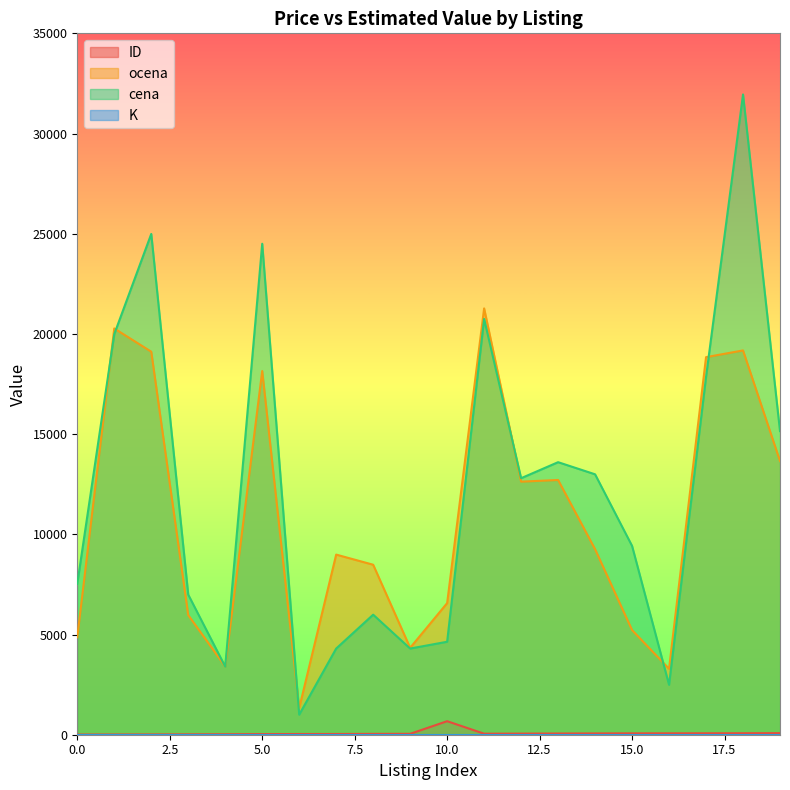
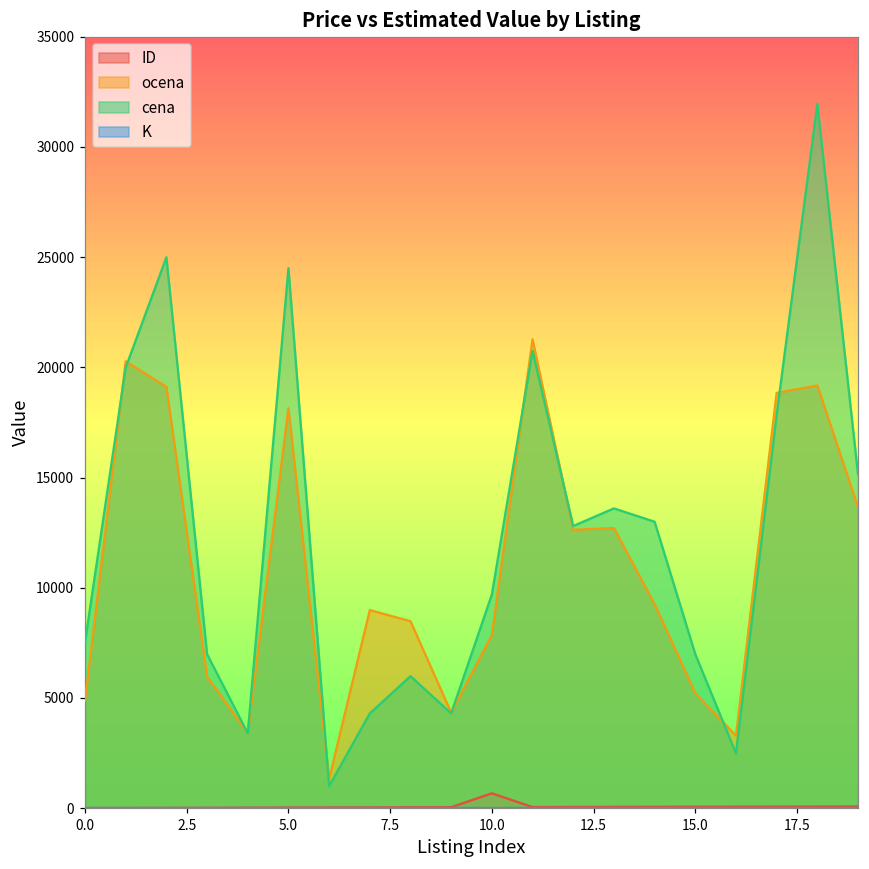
ocena, 10.0: 6600 -> 7900
cena, 10.0: 4600 -> 9700
cena, 15.0: 9400 -> 7000
